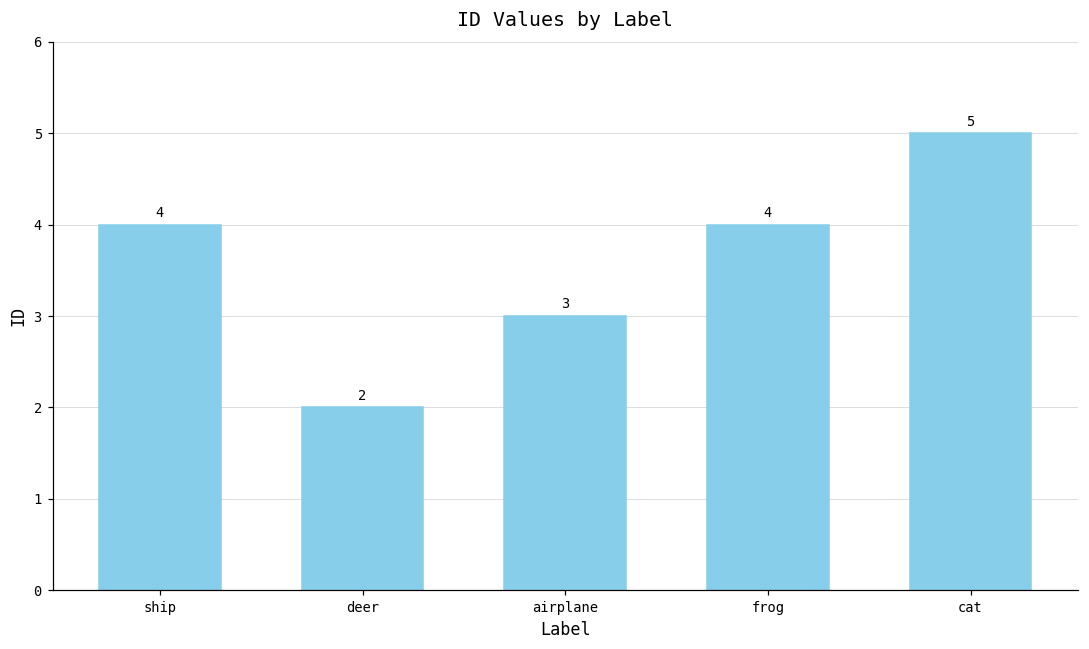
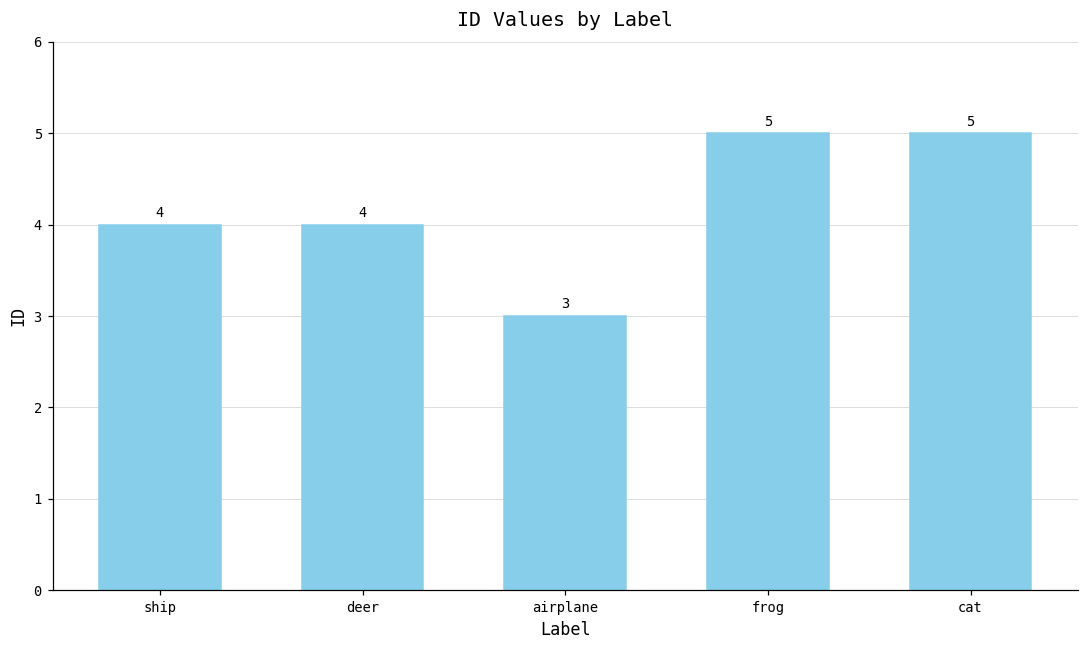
deer: 2 -> 4
frog: 4 -> 5
